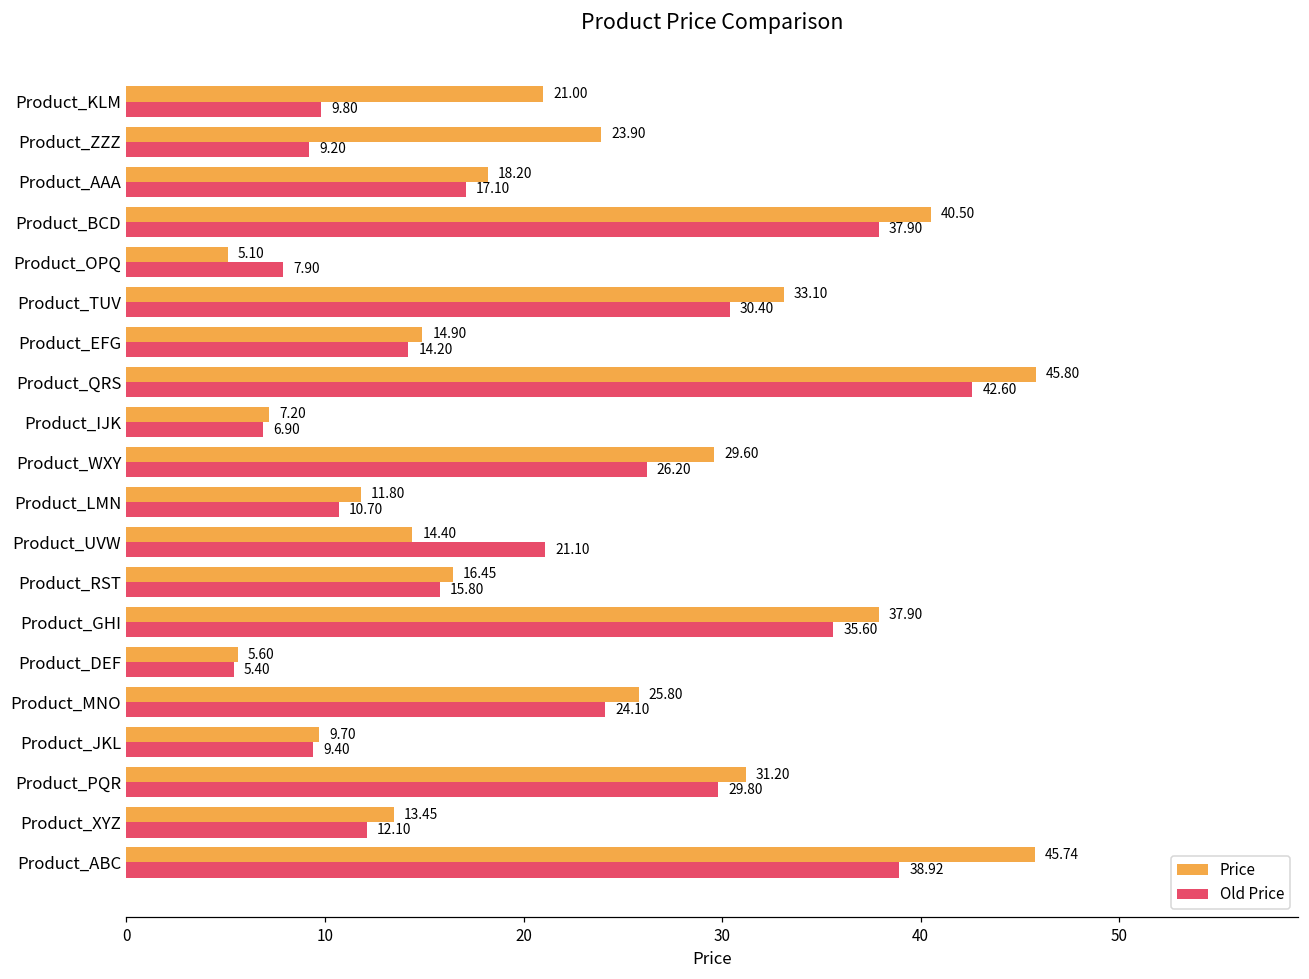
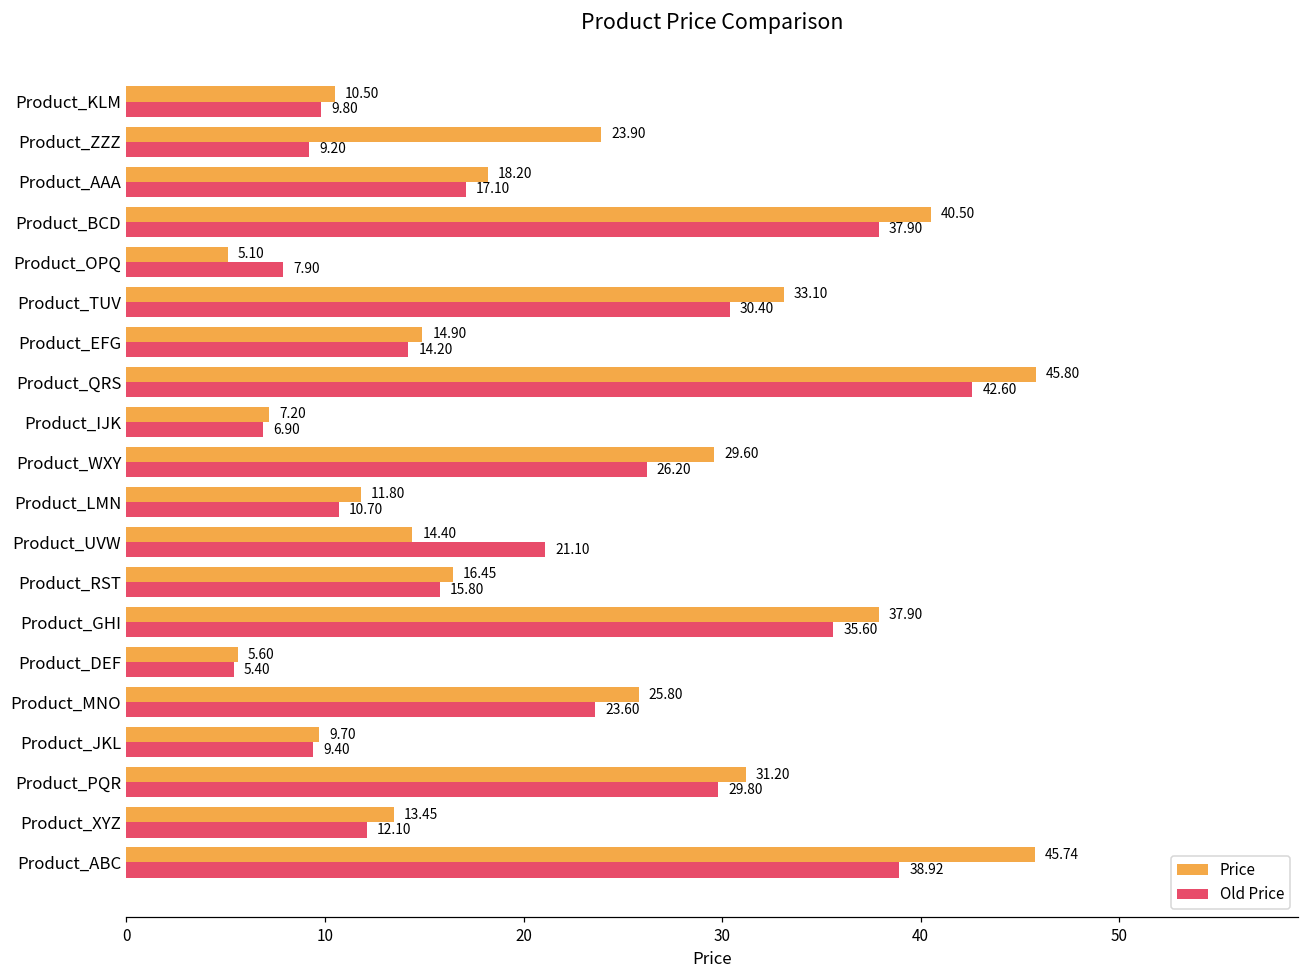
Price, Product_KLM: 21.00 -> 10.50
Old Price, Product_MNO: 24.10 -> 23.60
